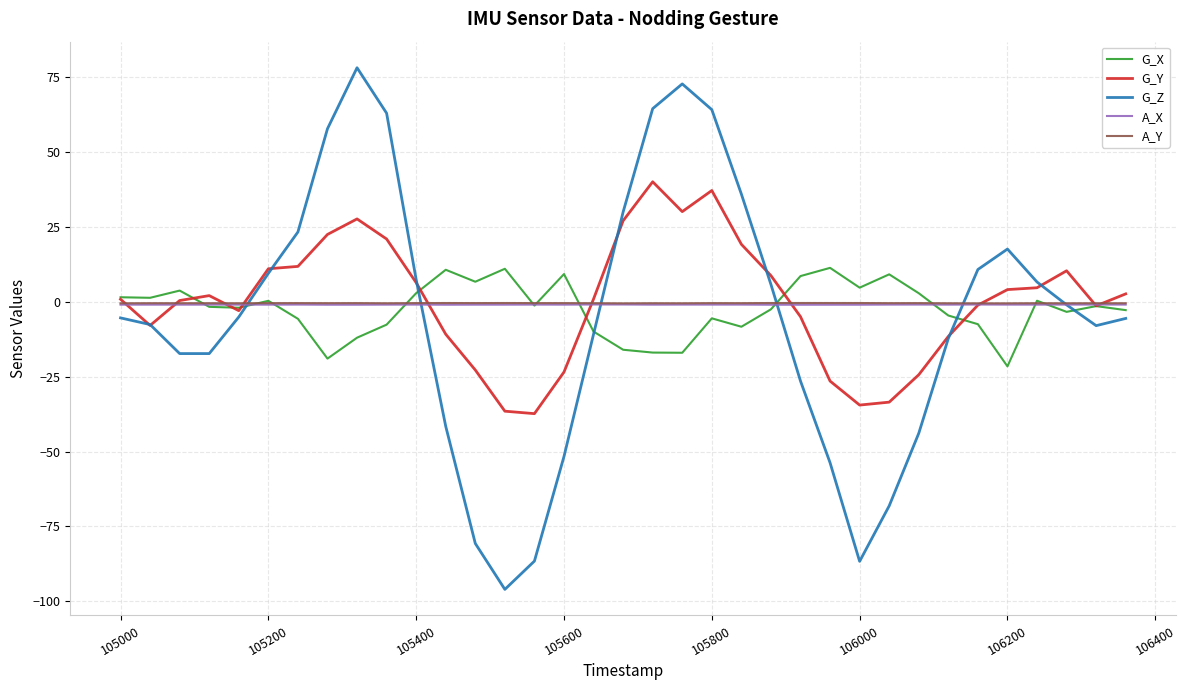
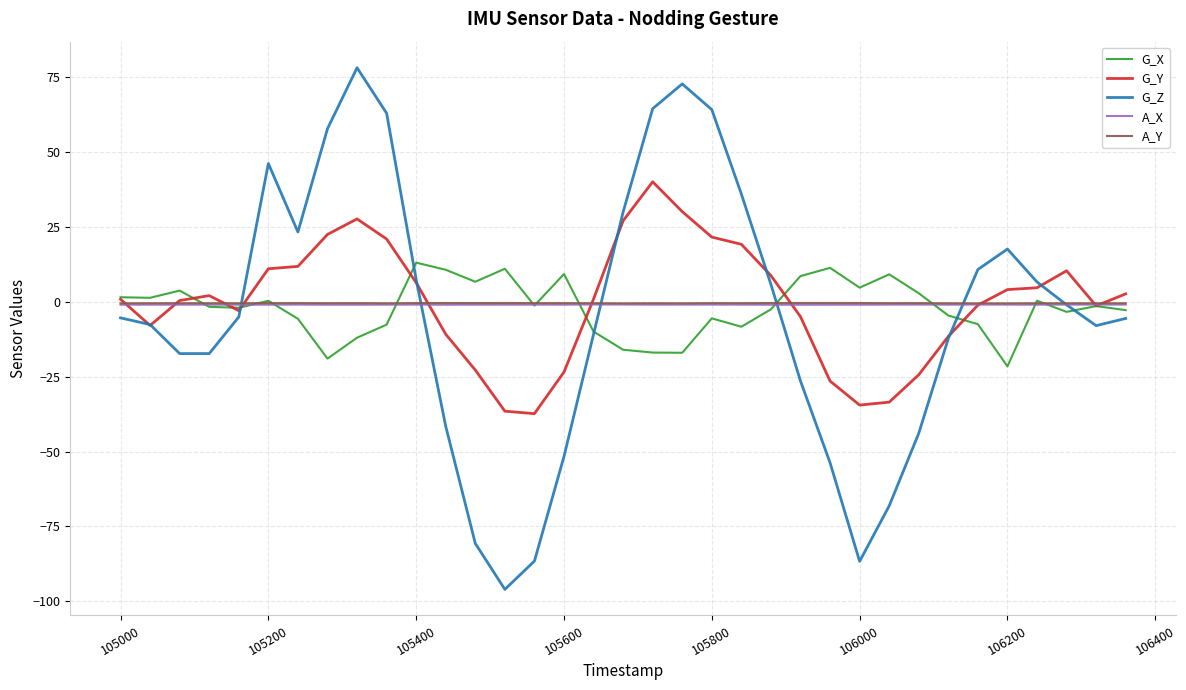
G_Z, 105200: 10 -> 46
G_X, 105400: 3 -> 13
G_Y, 105800: 37 -> 22
